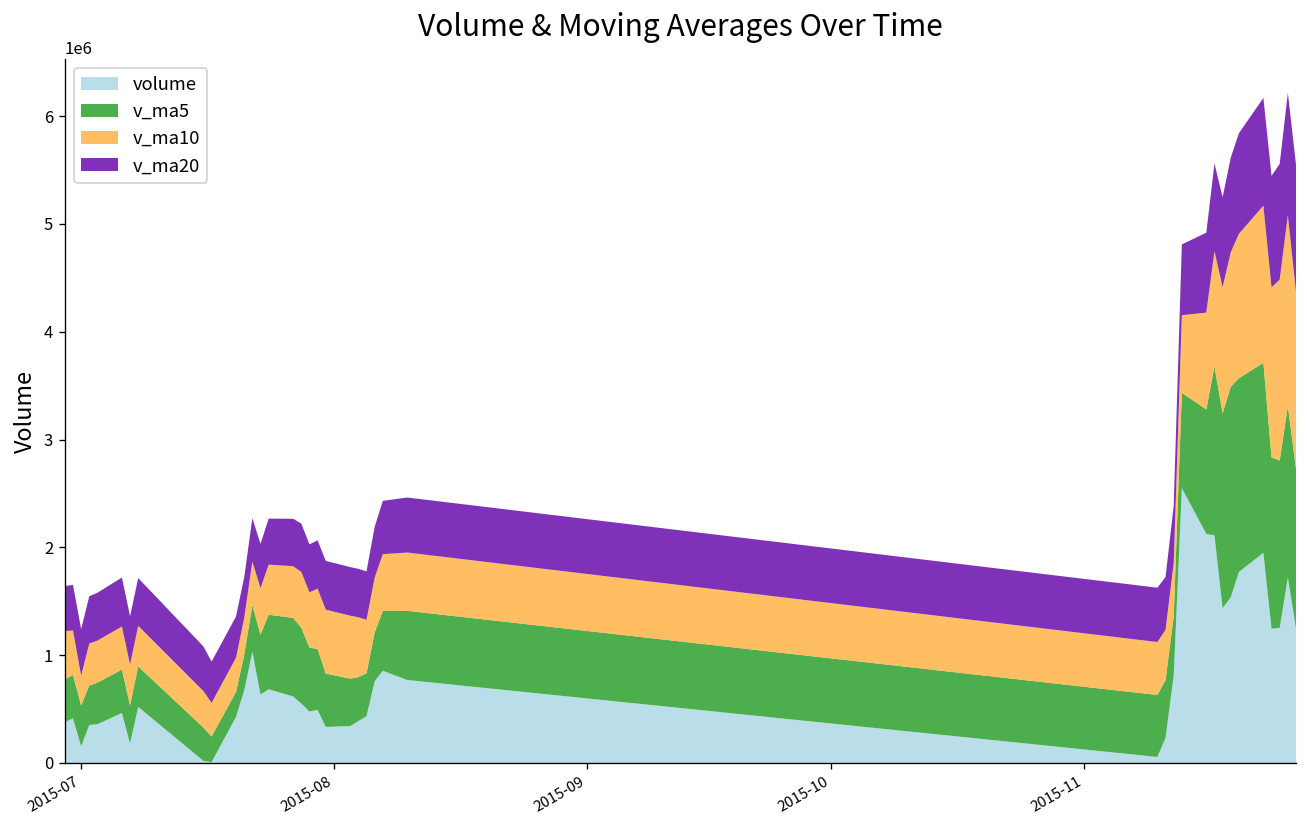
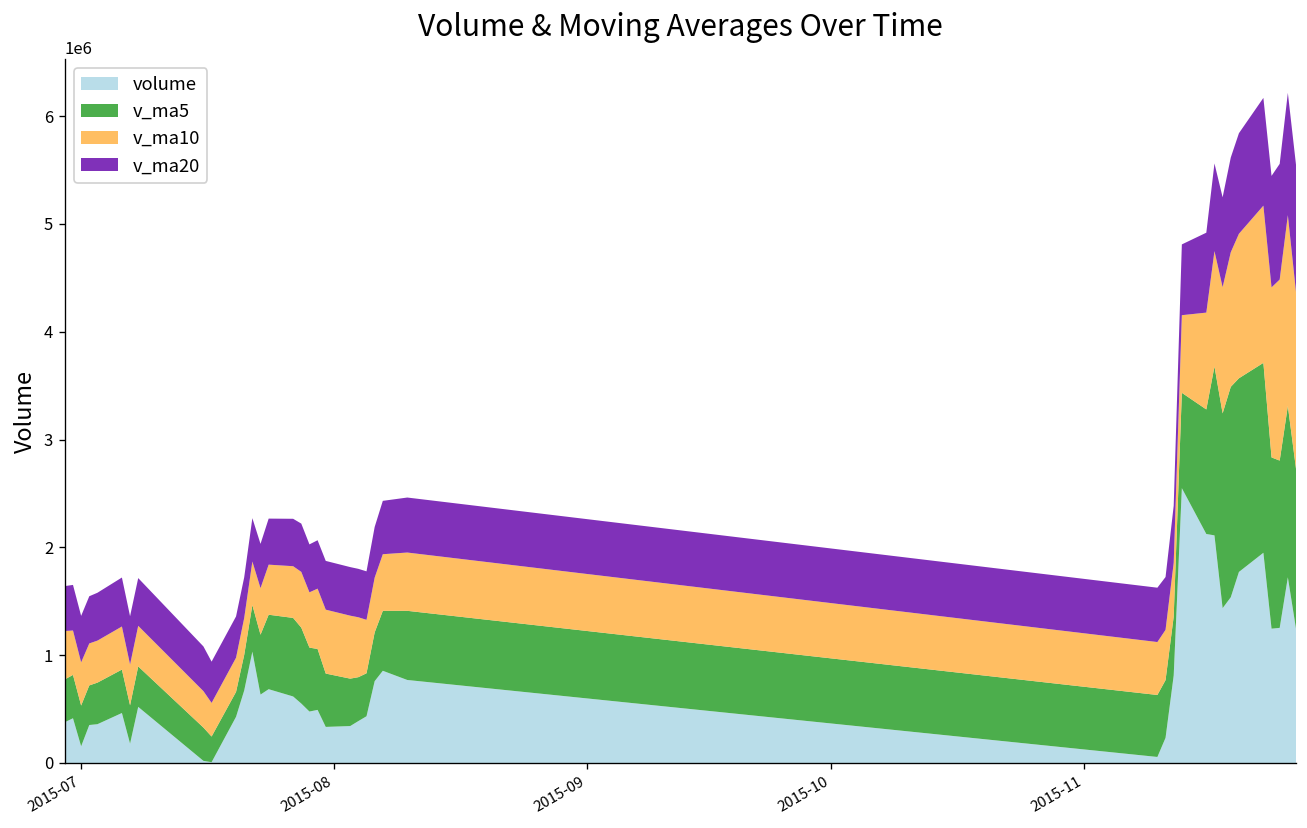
v_ma10, 2015-07: 300000 -> 400000
